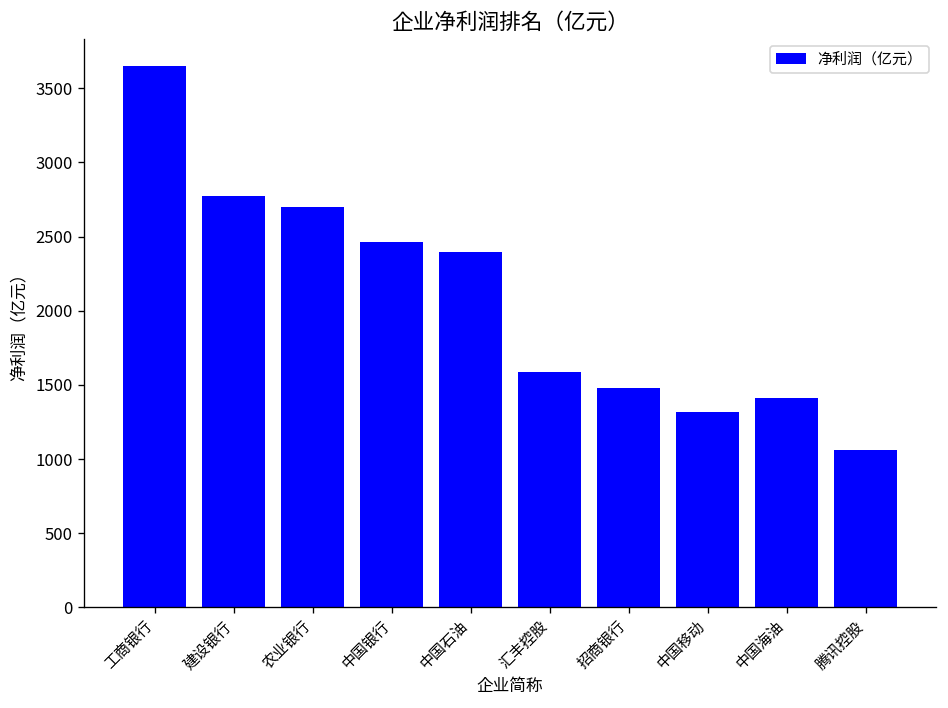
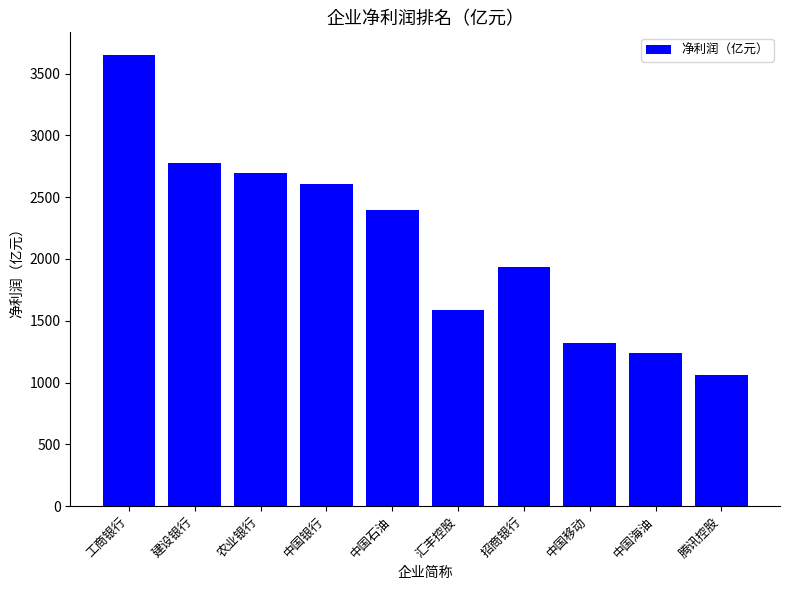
中国银行: 2460 -> 2600
招商银行: 1480 -> 1930
中国海油: 1410 -> 1240
